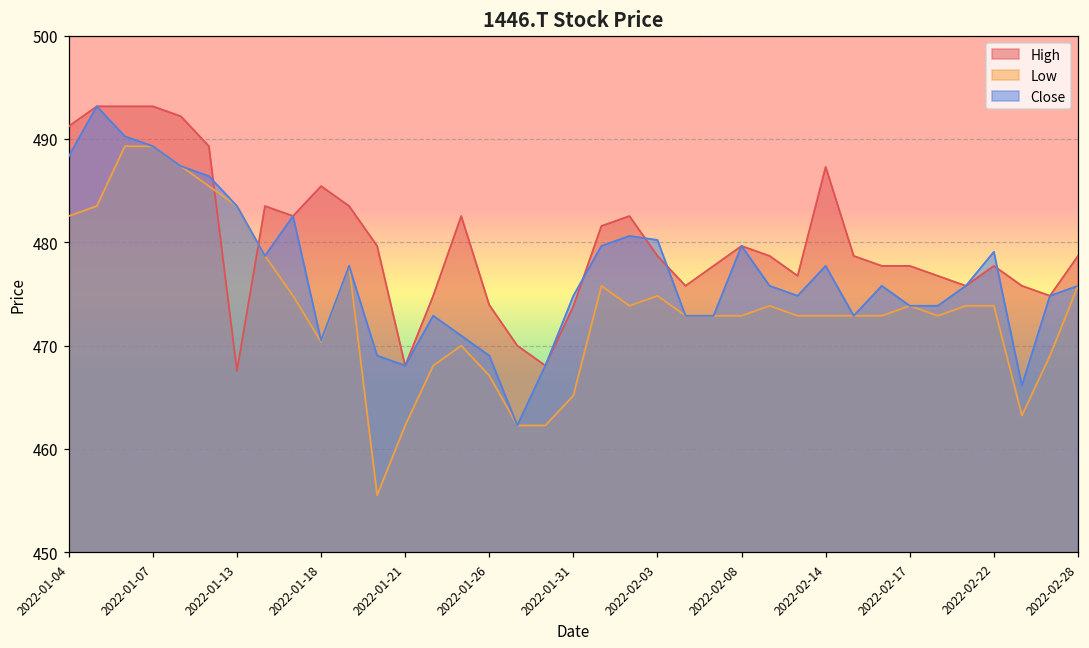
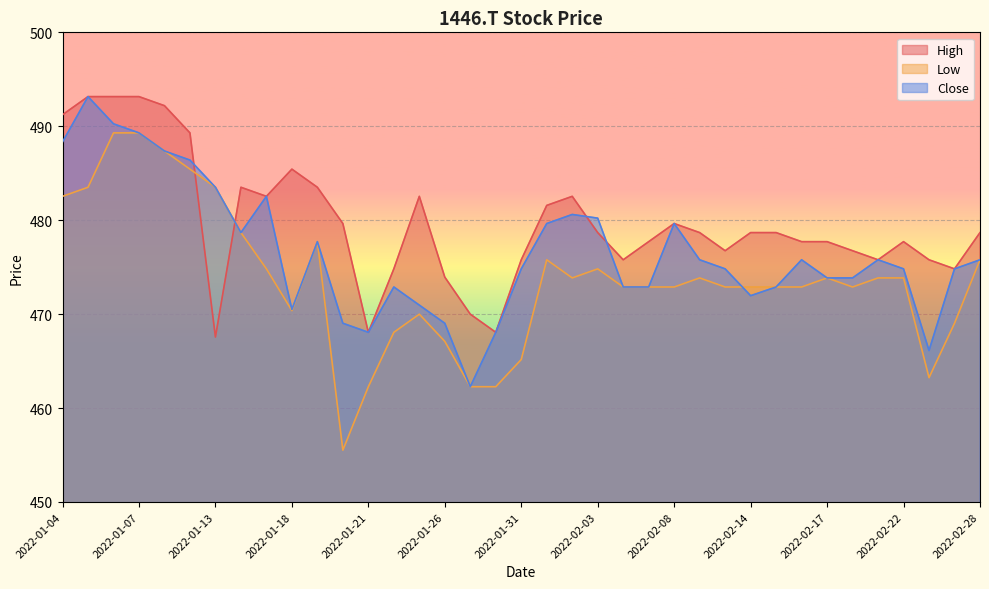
High, 2022-01-31: 474 -> 476
High, 2022-02-14: 487 -> 479
Close, 2022-02-14: 478 -> 472
Close, 2022-02-22: 479 -> 475
